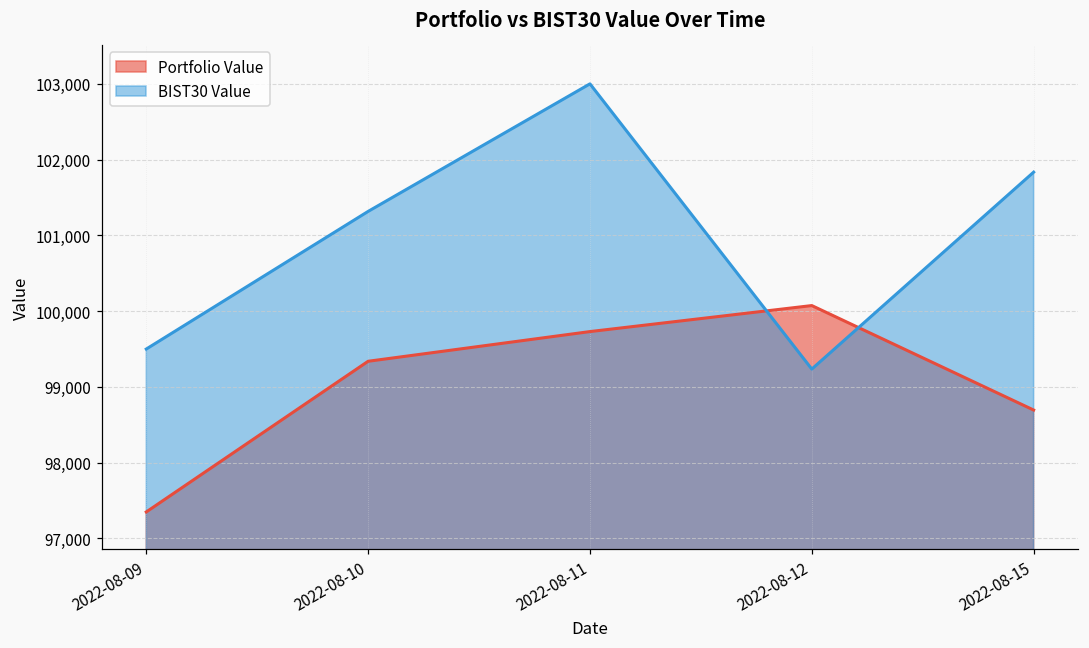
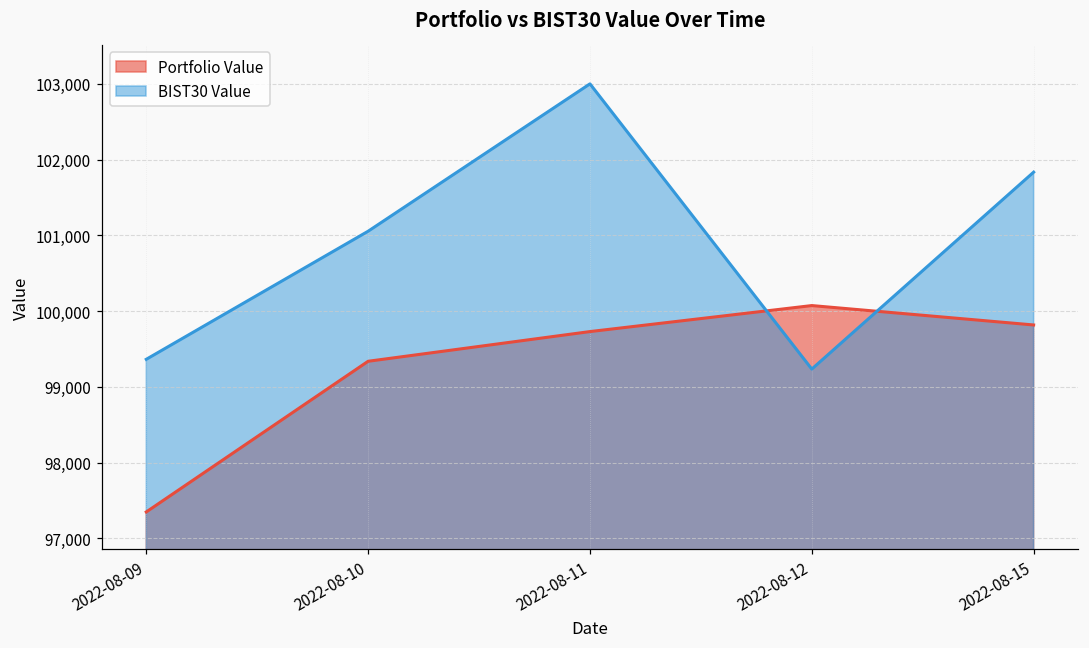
BIST30 Value, 2022-08-09: 99,500 -> 99,400
BIST30 Value, 2022-08-10: 101,300 -> 101,100
Portfolio Value, 2022-08-15: 98,700 -> 99,800
